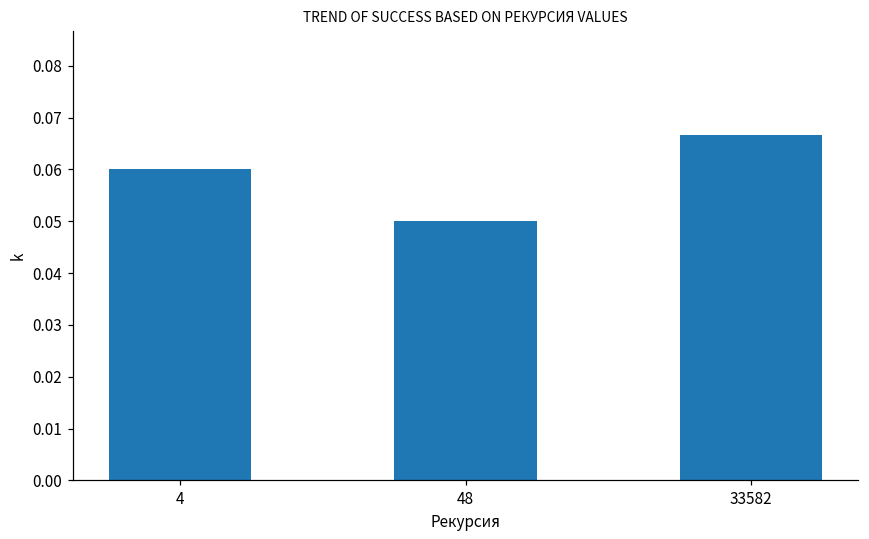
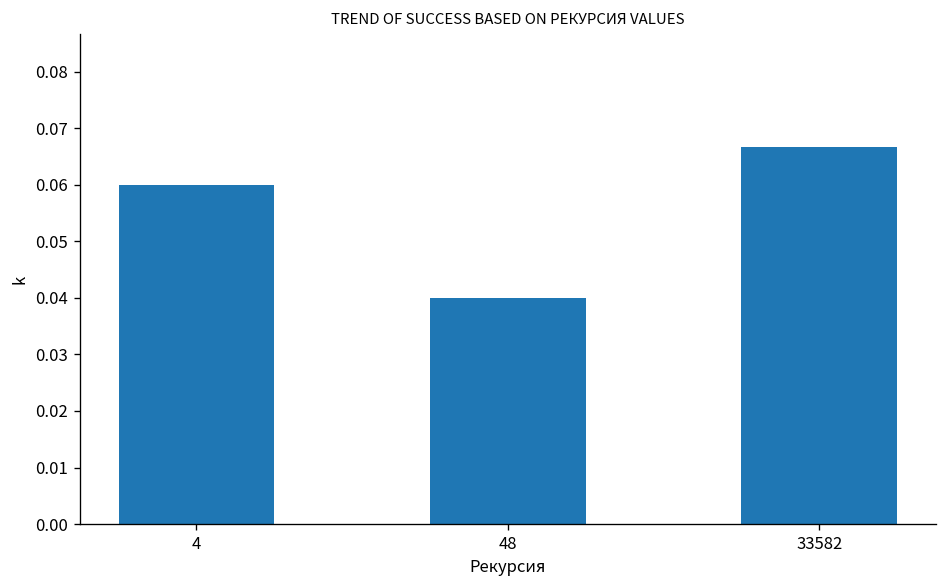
48: 0.05 -> 0.04
